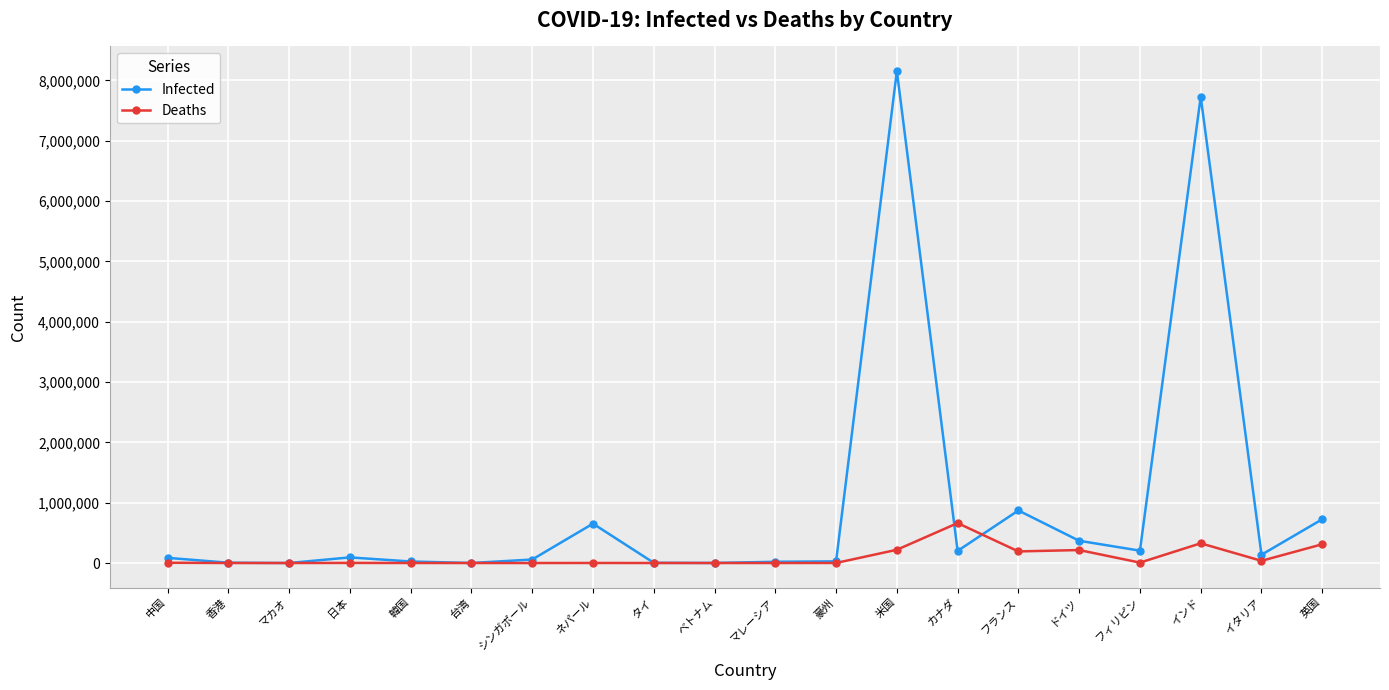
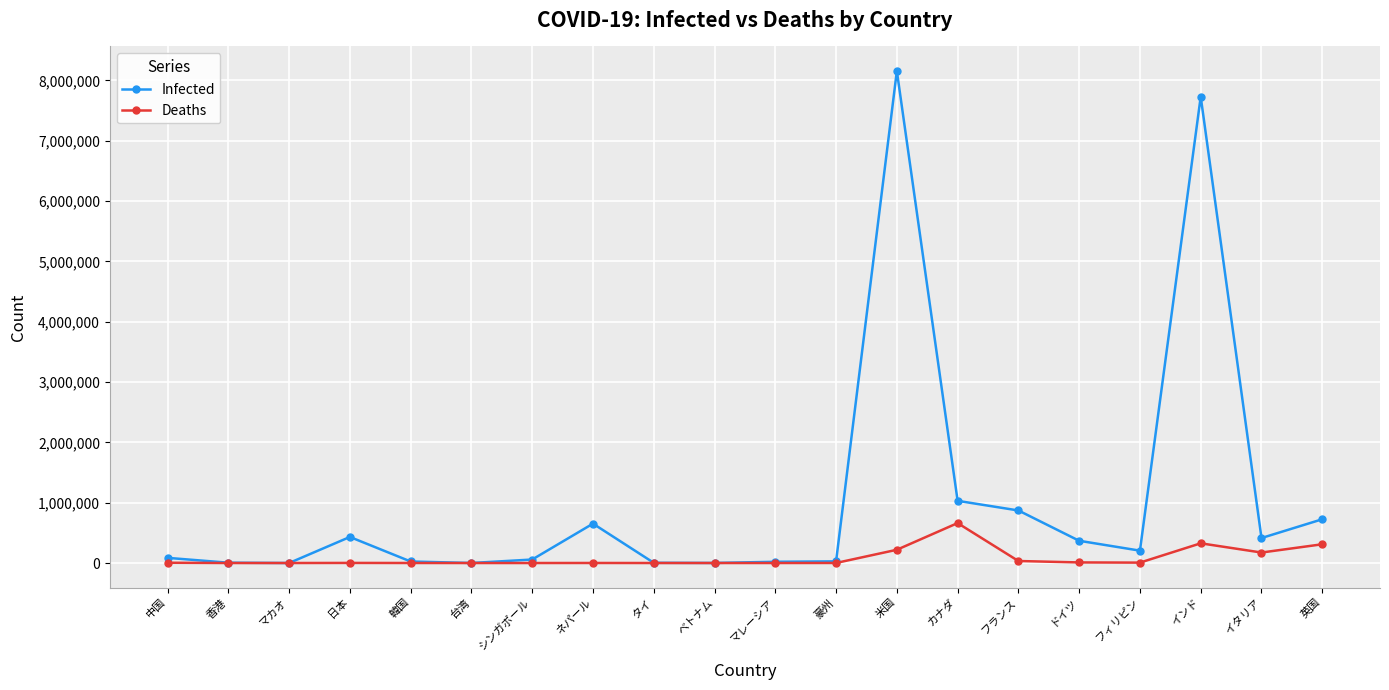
Infected, 日本: 100,000 -> 400,000
Infected, カナダ: 200,000 -> 1,000,000
Deaths, フランス: 200,000 -> 0
Deaths, ドイツ: 200,000 -> 0
Infected, イタリア: 100,000 -> 400,000
Deaths, イタリア: 0 -> 200,000
